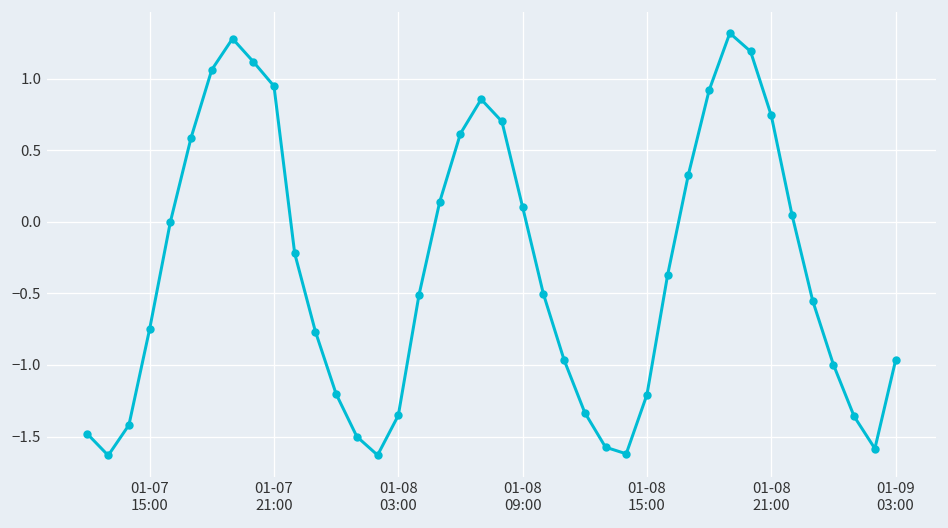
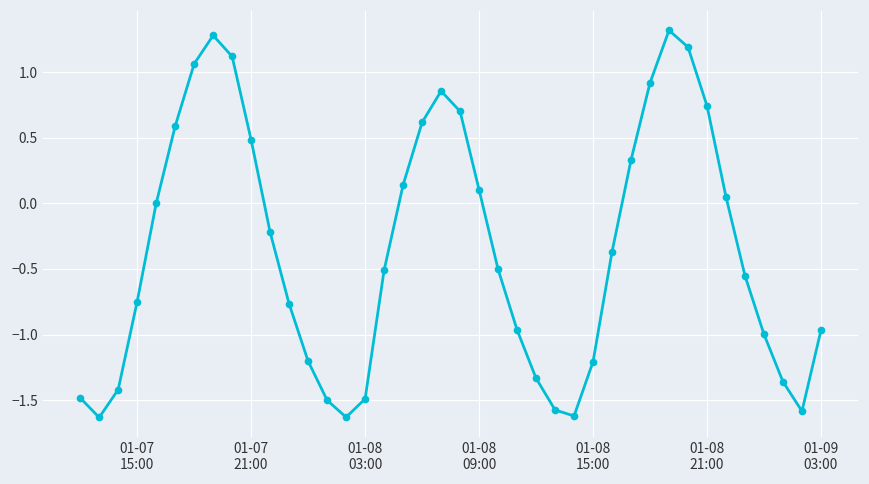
01-07 21:00: 0.95 -> 0.48
01-08 03:00: -1.35 -> -1.49
